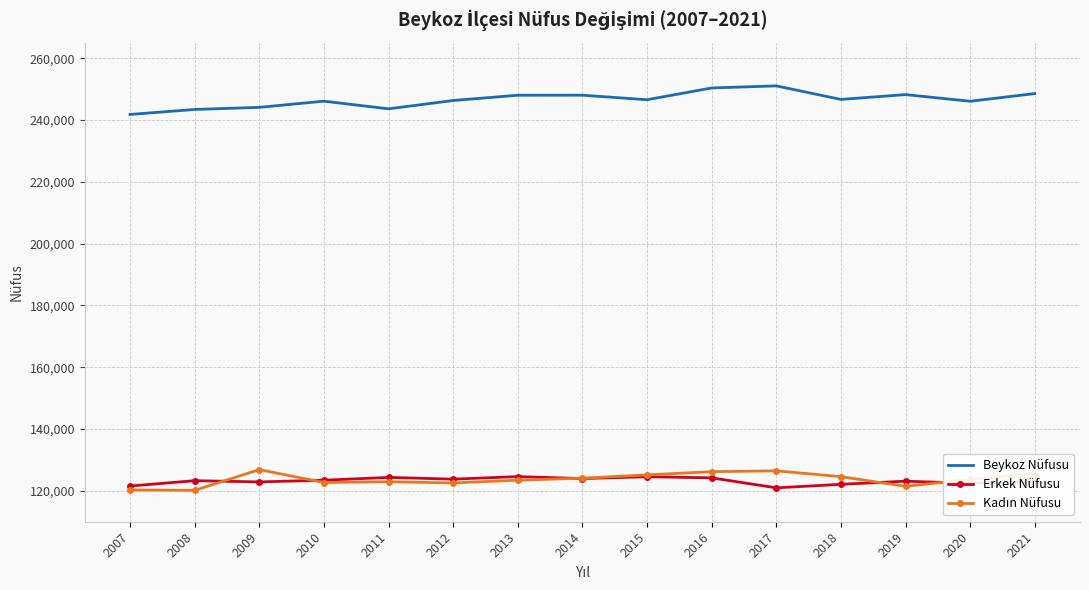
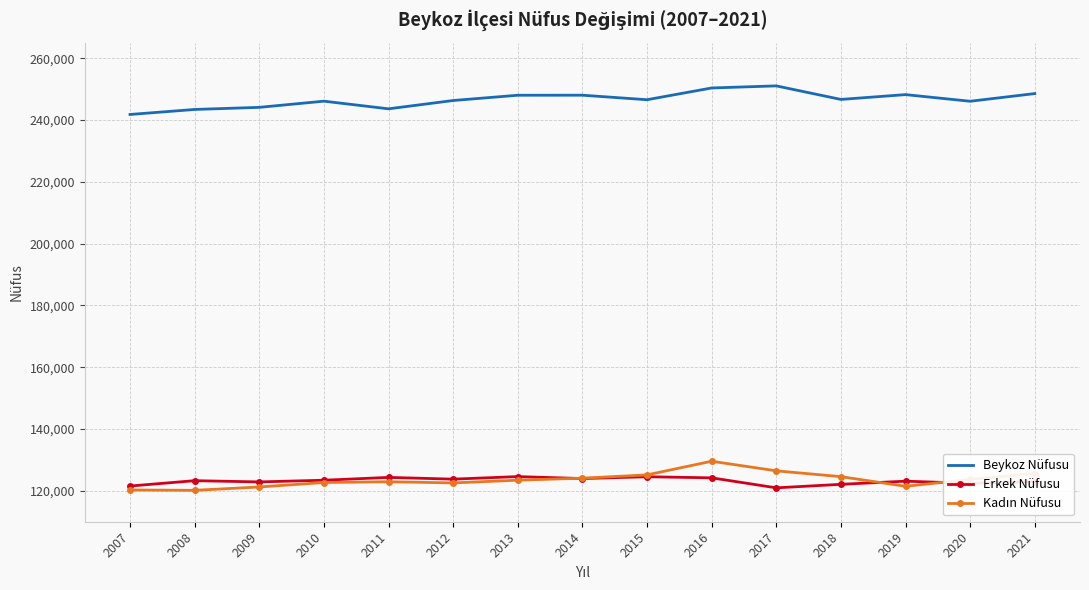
Kadın Nüfusu, 2009: 127,000 -> 121,000
Kadın Nüfusu, 2016: 126,000 -> 130,000
